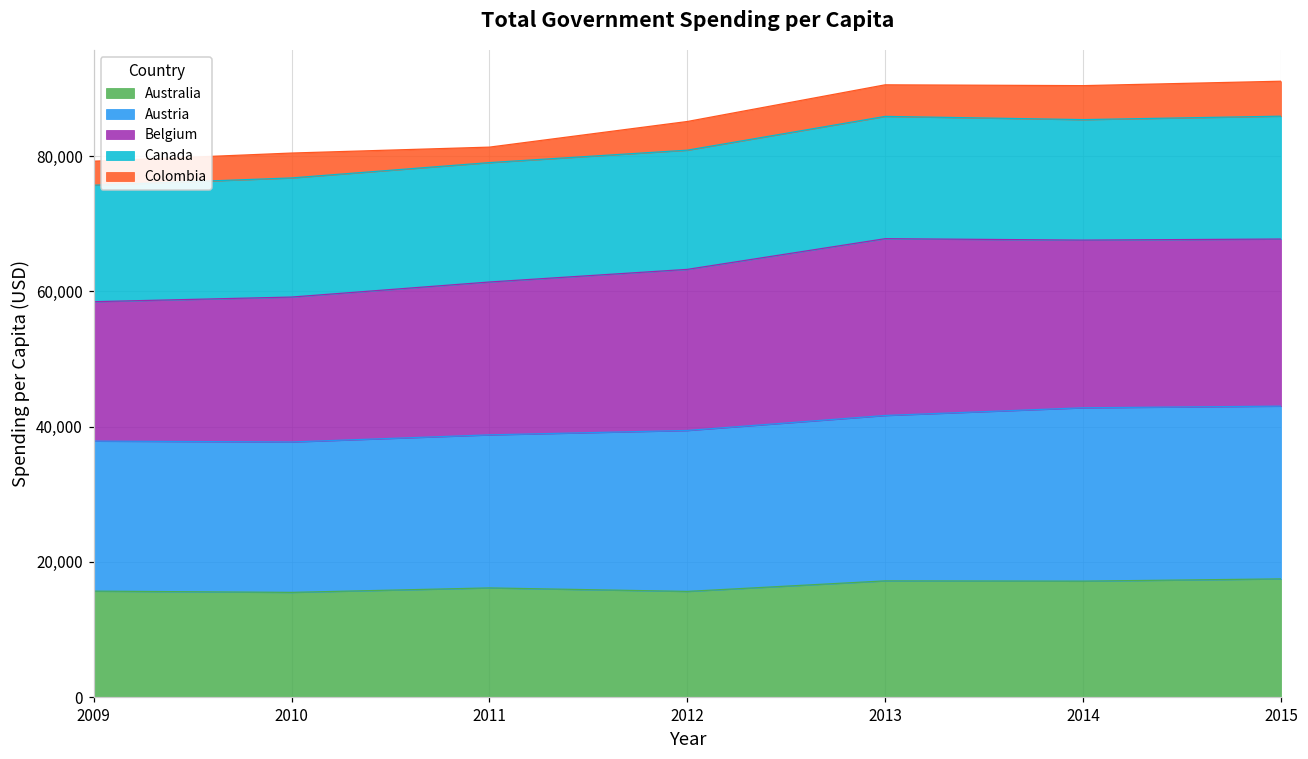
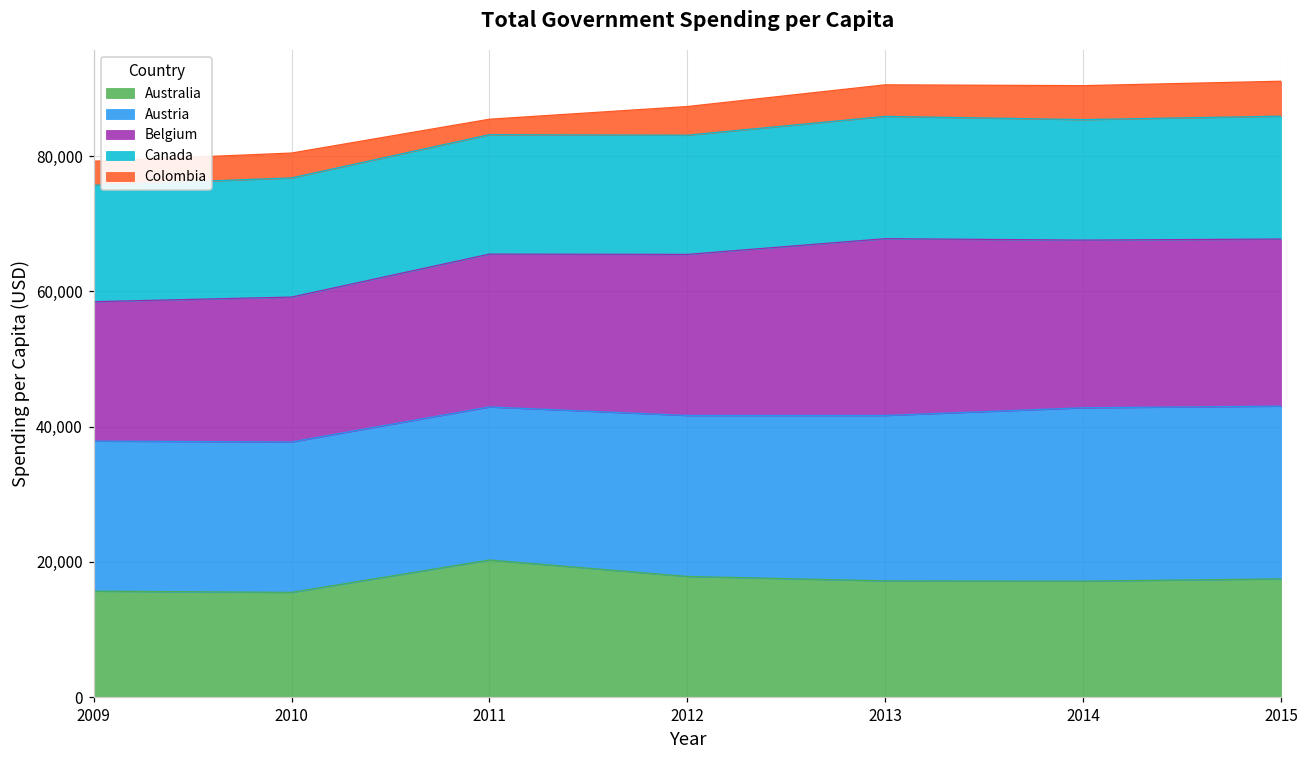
Australia, 2011: 16,000 -> 20,000
Australia, 2012: 16,000 -> 18,000
